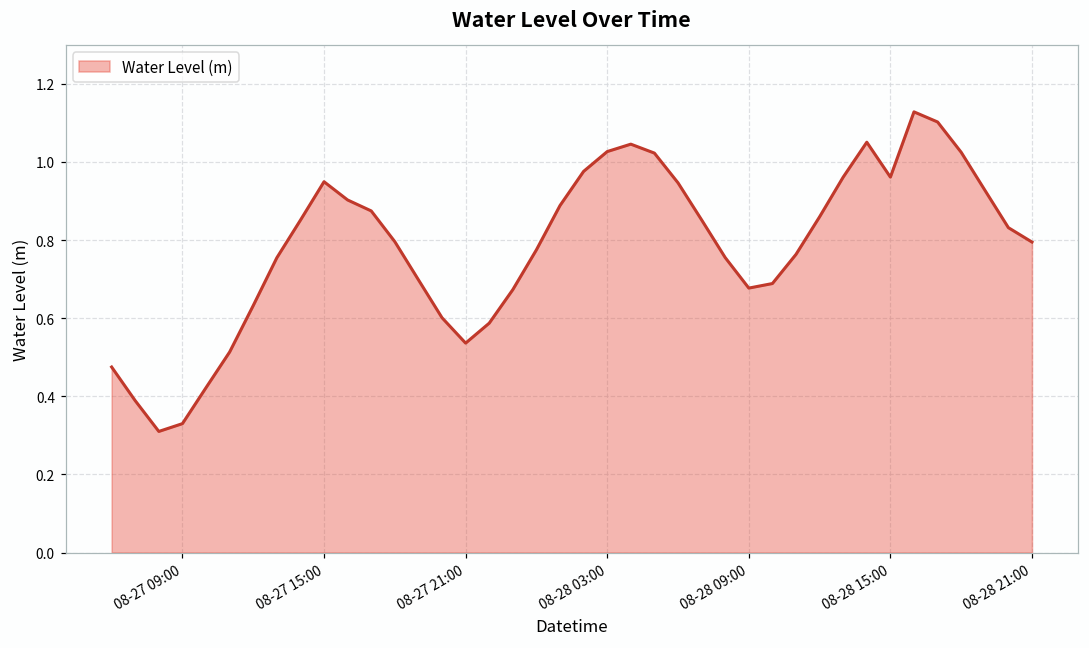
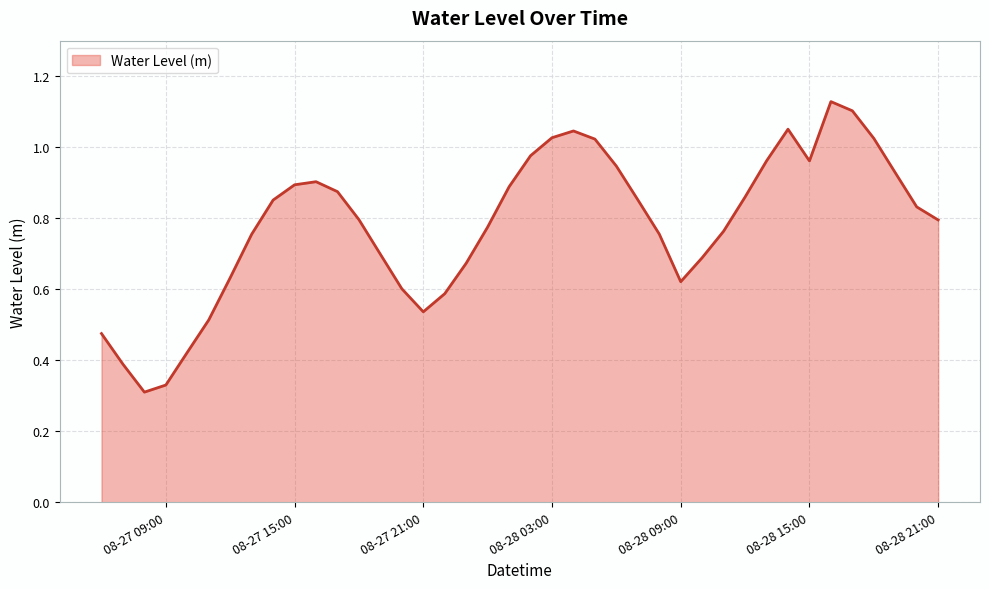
08-27 15:00: 0.95 -> 0.89
08-28 09:00: 0.68 -> 0.62
